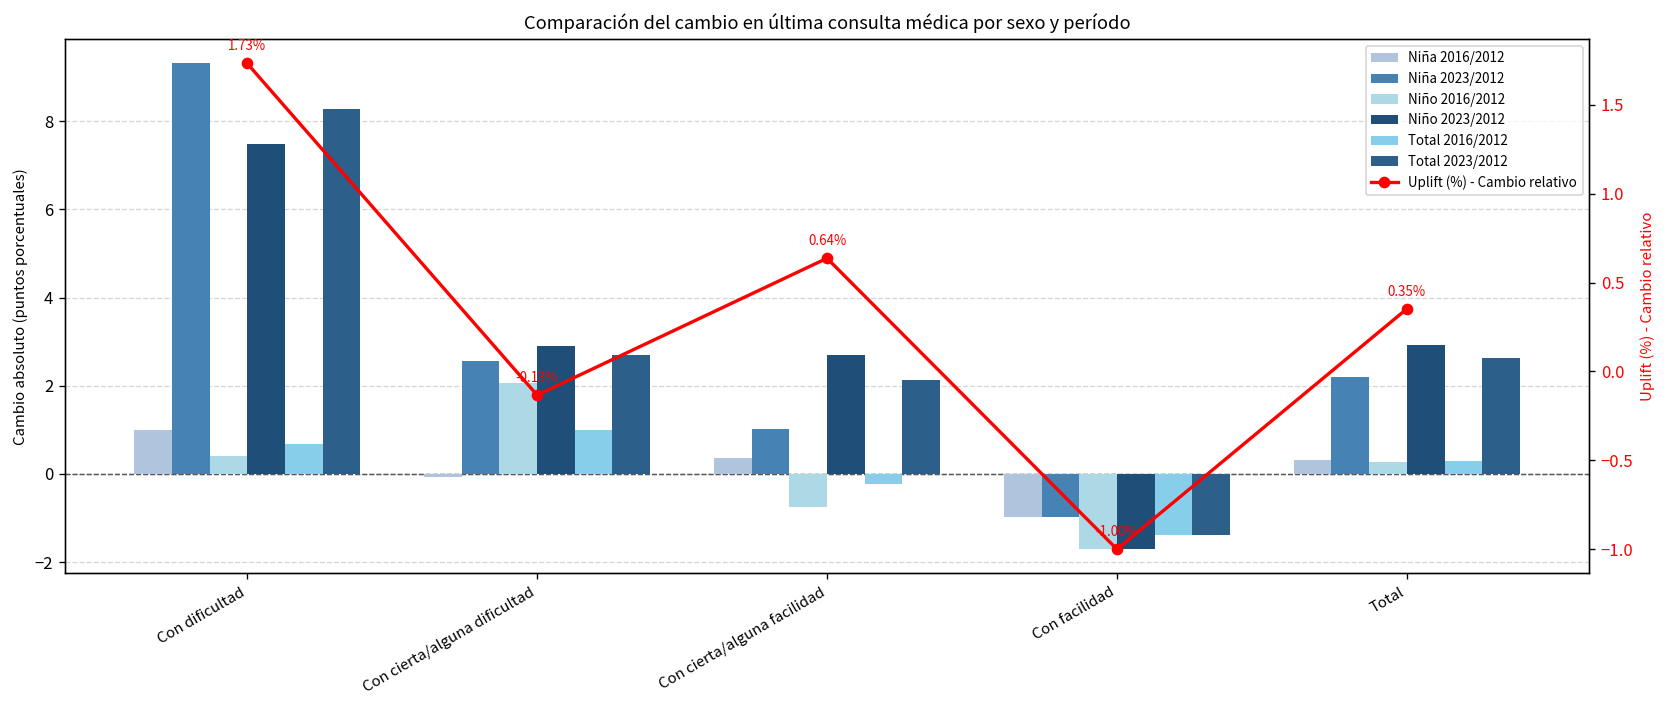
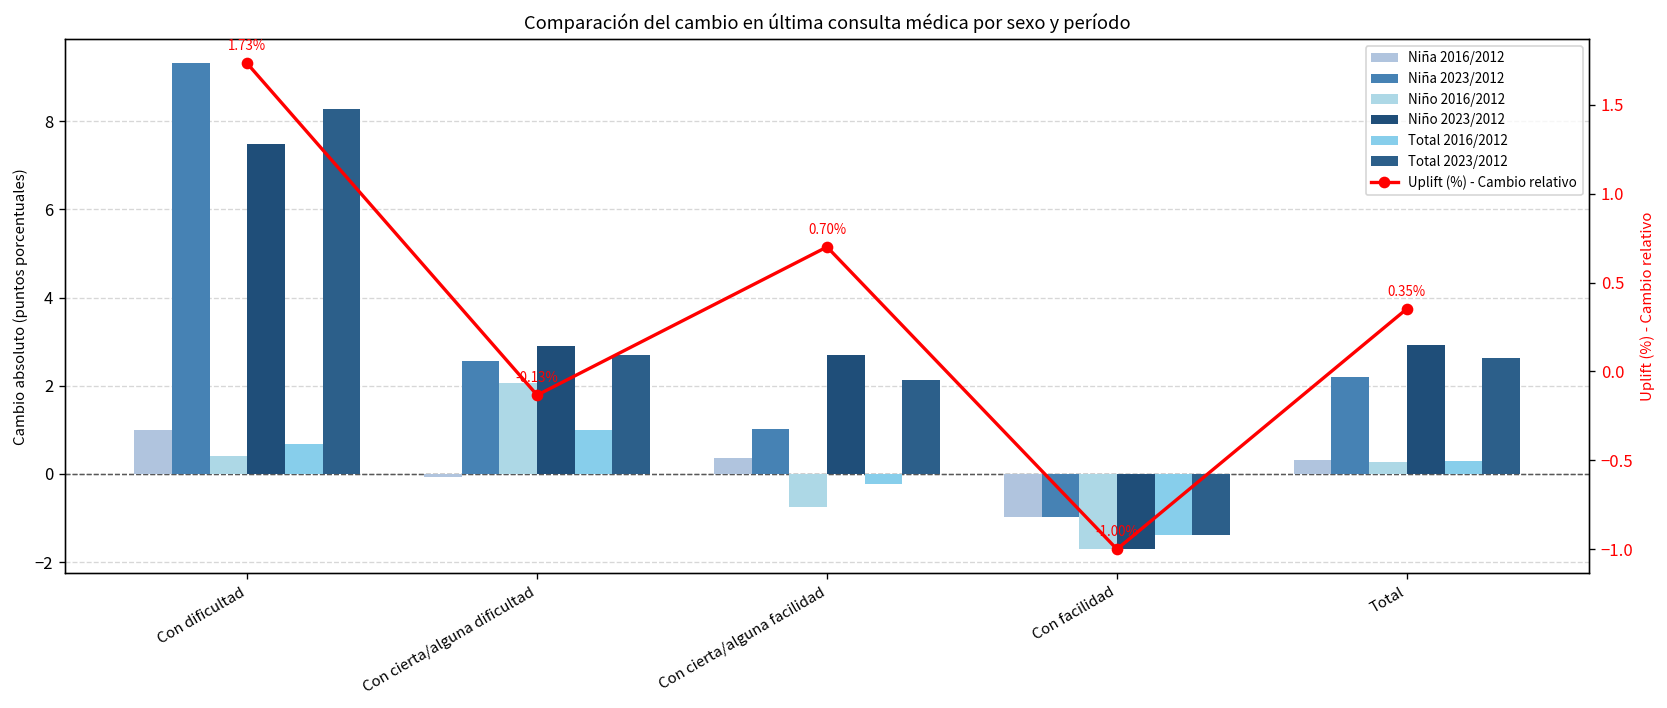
Uplift (%) - Cambio relativo, Con cierta/alguna facilidad: 0.64% -> 0.70%
